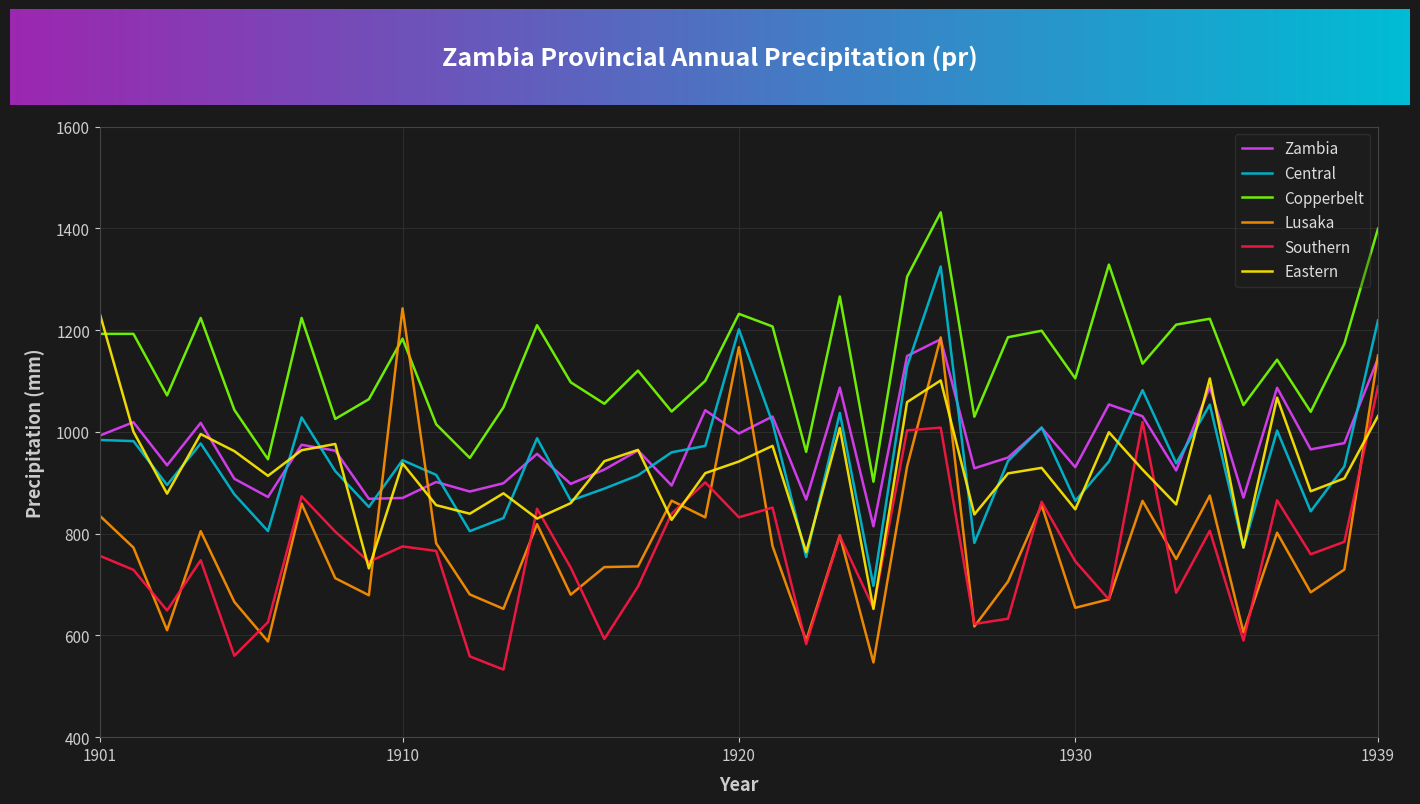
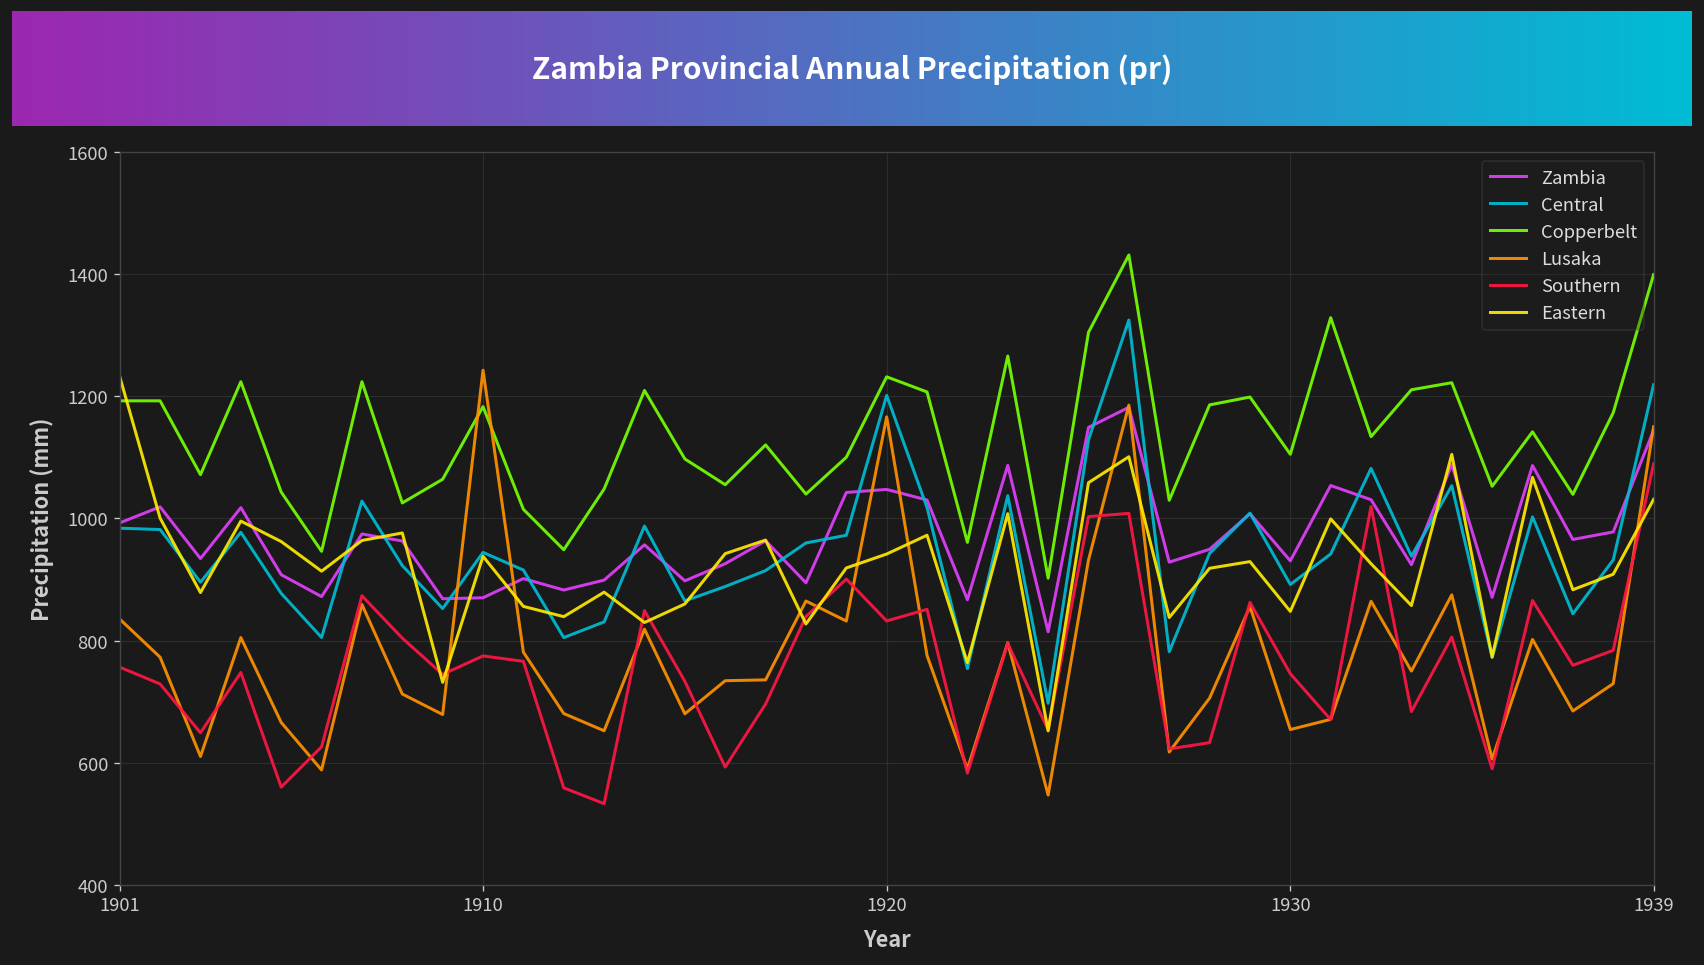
Zambia, 1920: 1000 -> 1050
Central, 1930: 860 -> 890
